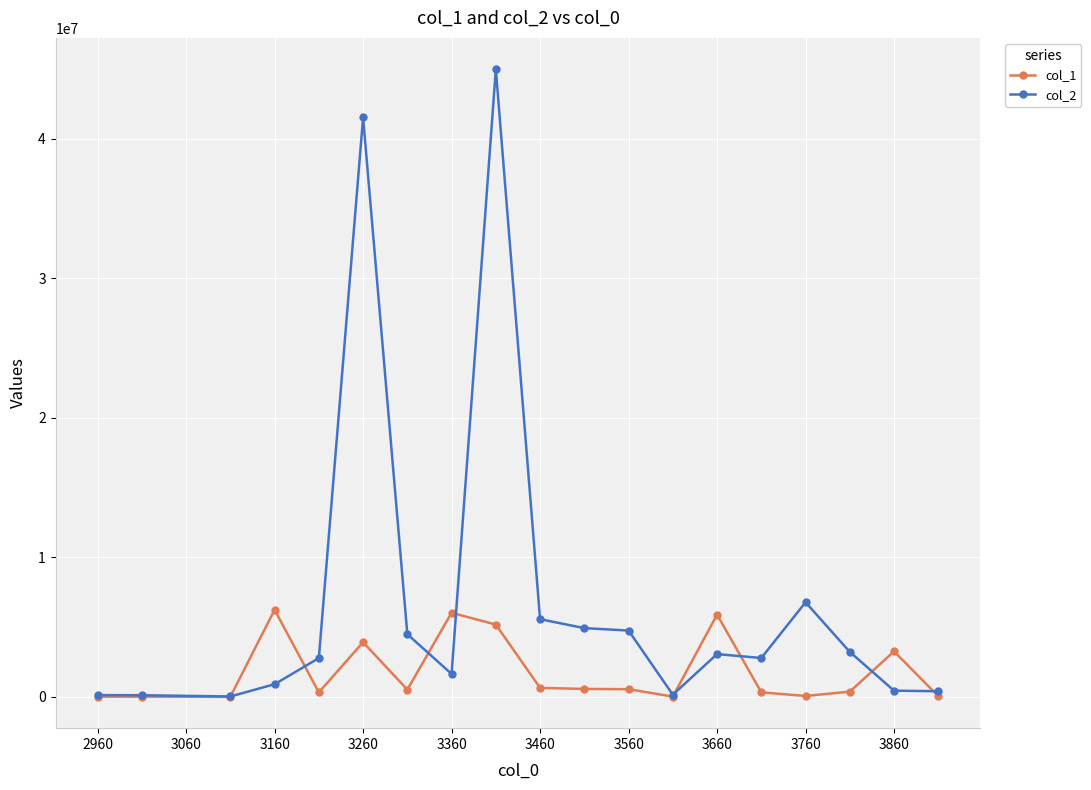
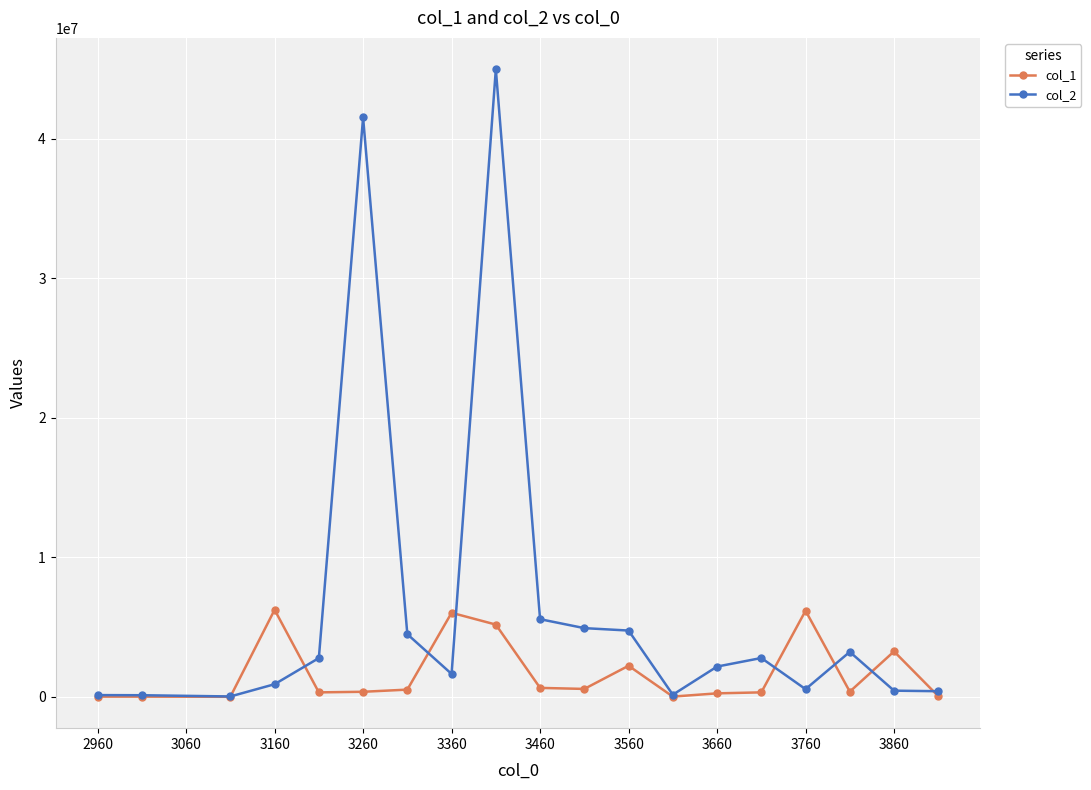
col_1, 3260: 3900000 -> 400000
col_1, 3560: 500000 -> 2200000
col_1, 3660: 5900000 -> 200000
col_2, 3660: 3100000 -> 2200000
col_1, 3760: 100000 -> 6200000
col_2, 3760: 6800000 -> 600000
